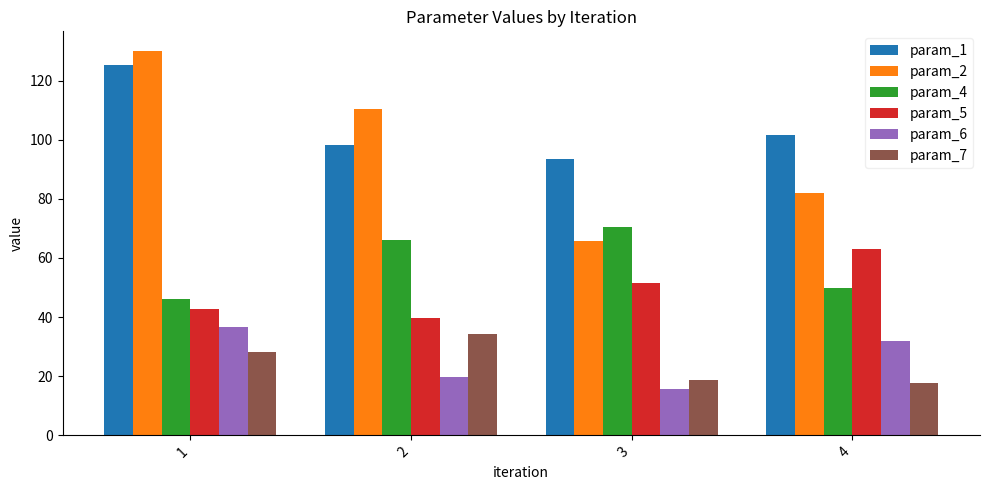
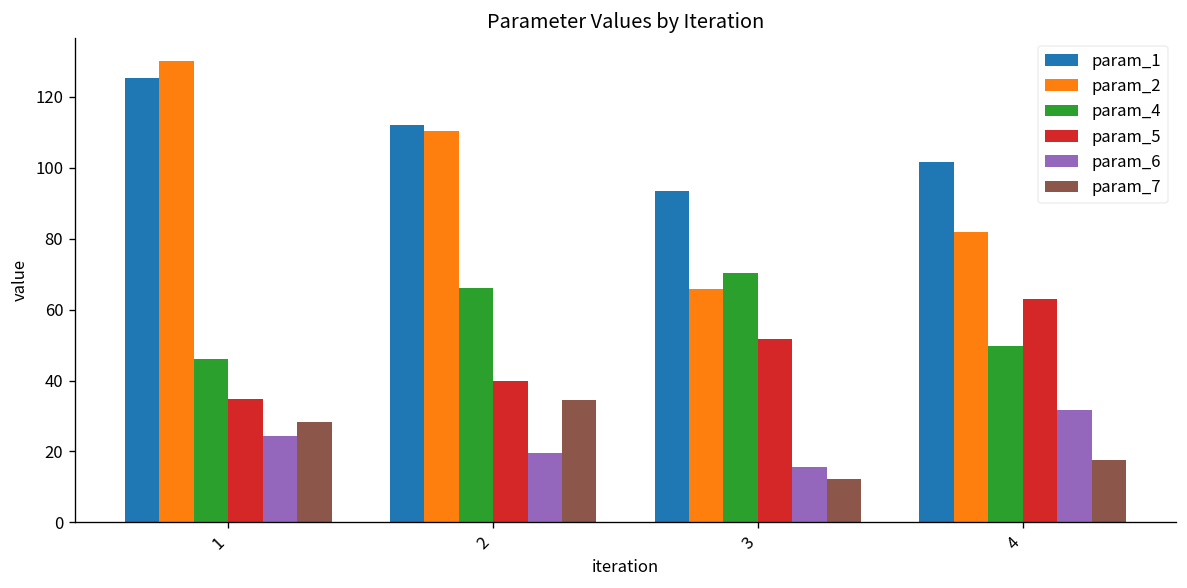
param_5, 1: 43 -> 35
param_6, 1: 37 -> 24
param_1, 2: 98 -> 112
param_7, 3: 19 -> 12
